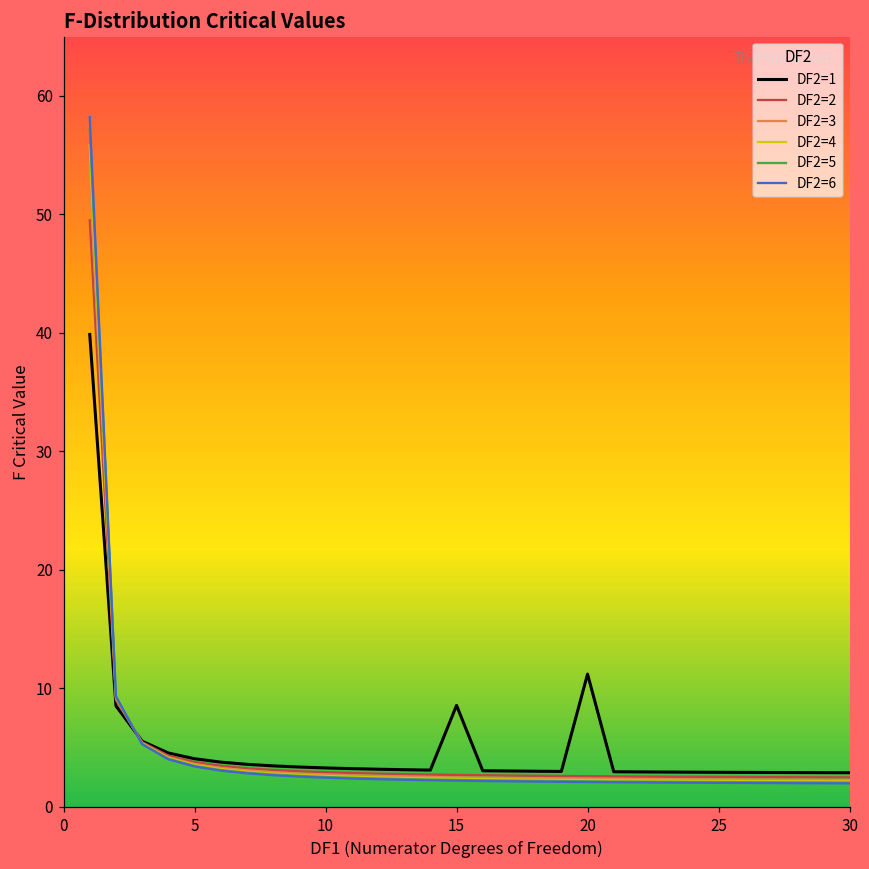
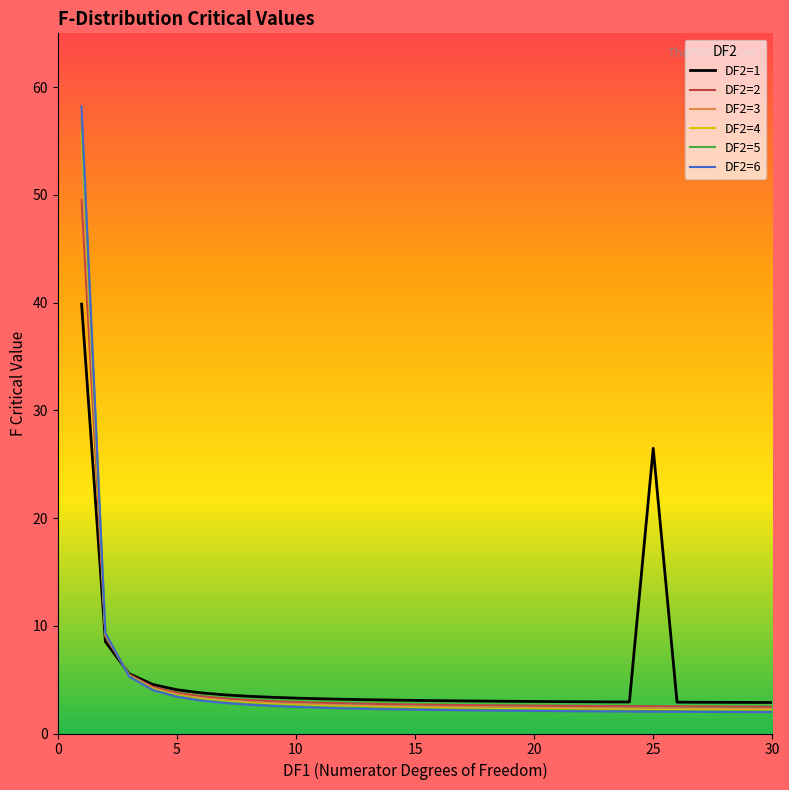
DF2=1, 15: 8.6 -> 3.1
DF2=1, 20: 11.2 -> 3.0
DF2=1, 25: 2.9 -> 26.5
